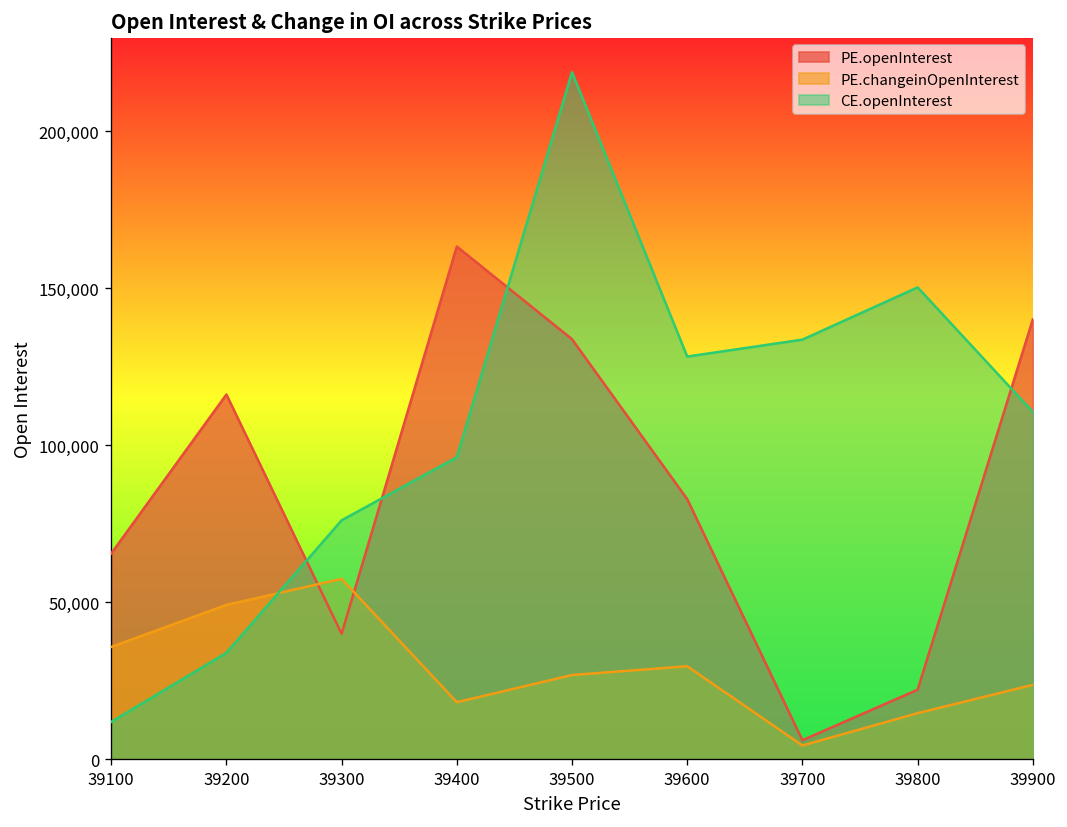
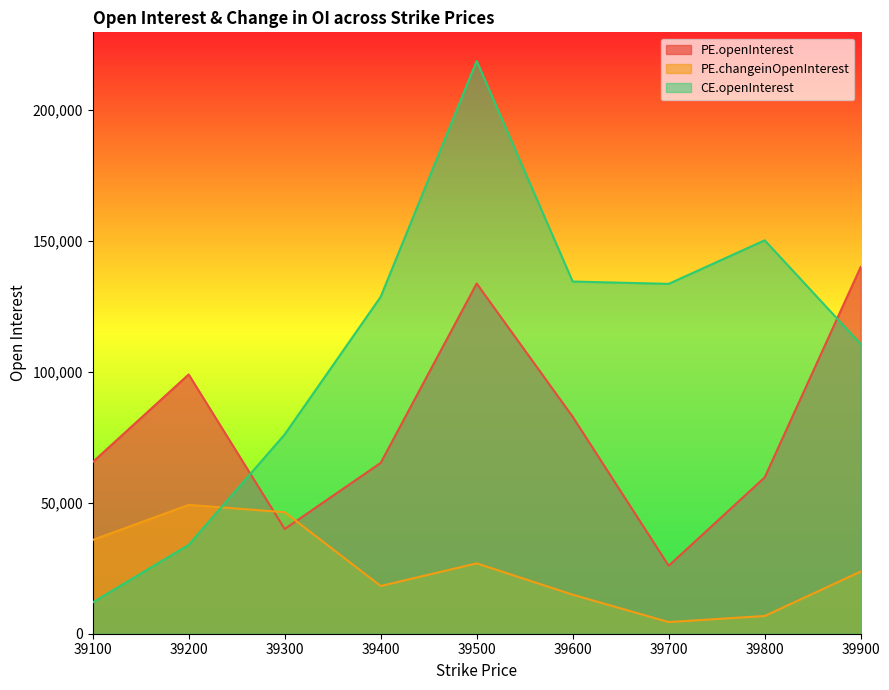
PE.openInterest, 39200: 116,000 -> 99,000
PE.changeinOpenInterest, 39300: 58,000 -> 46,000
PE.openInterest, 39400: 163,000 -> 65,000
CE.openInterest, 39400: 96,000 -> 129,000
PE.changeinOpenInterest, 39600: 30,000 -> 15,000
CE.openInterest, 39600: 128,000 -> 135,000
PE.openInterest, 39700: 6,000 -> 26,000
PE.openInterest, 39800: 22,000 -> 60,000
PE.changeinOpenInterest, 39800: 15,000 -> 7,000
